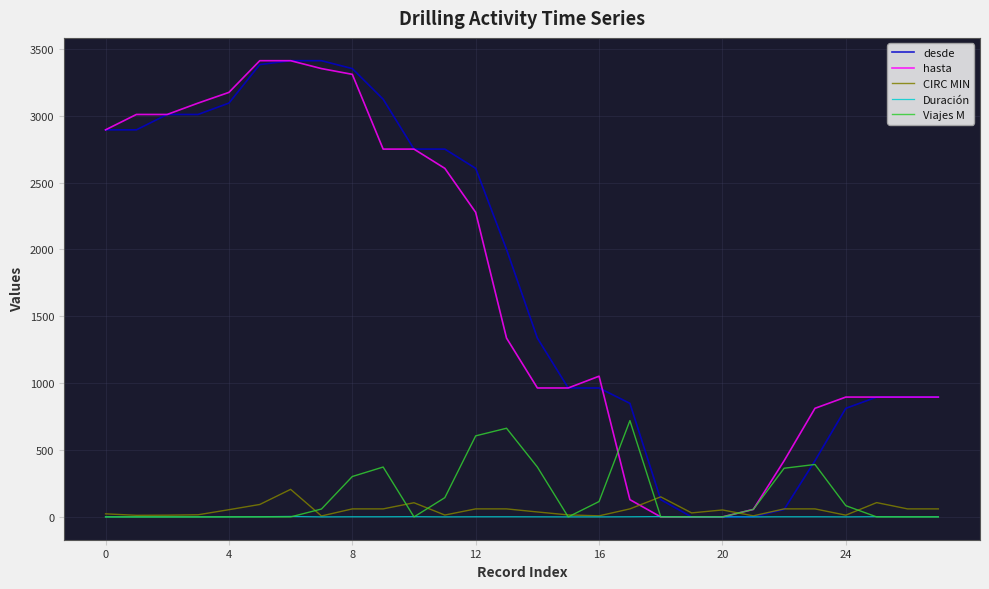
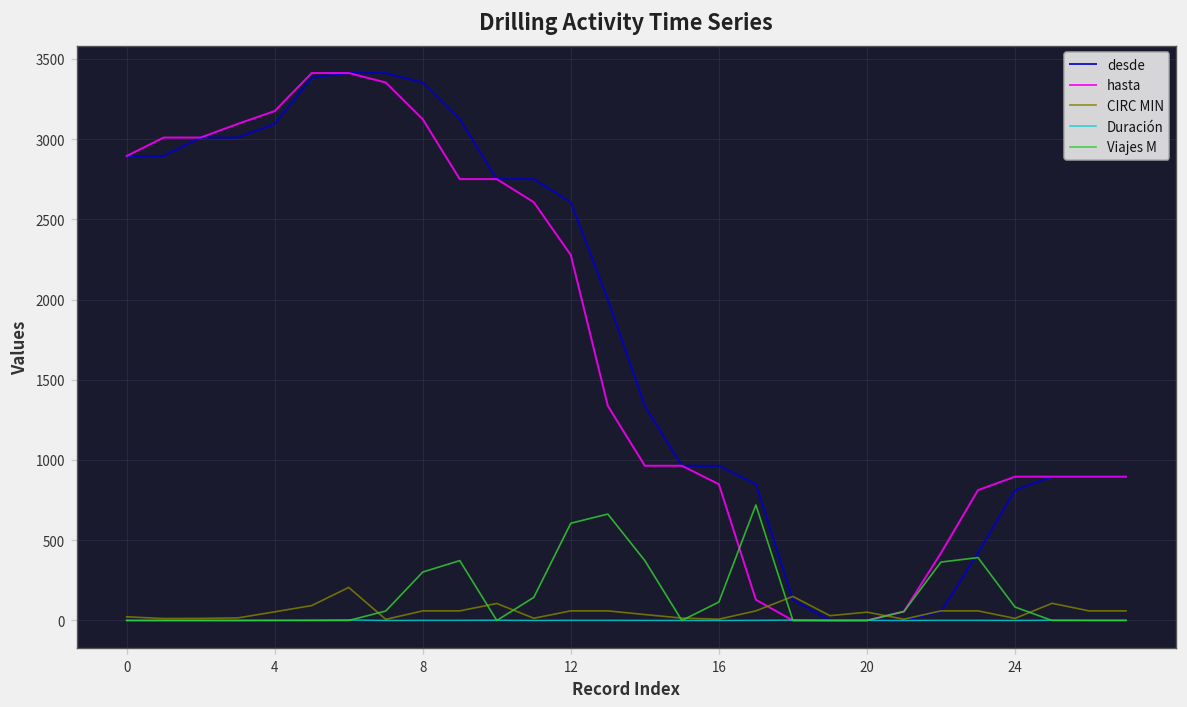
hasta, 8: 3310 -> 3120
hasta, 16: 1050 -> 850
